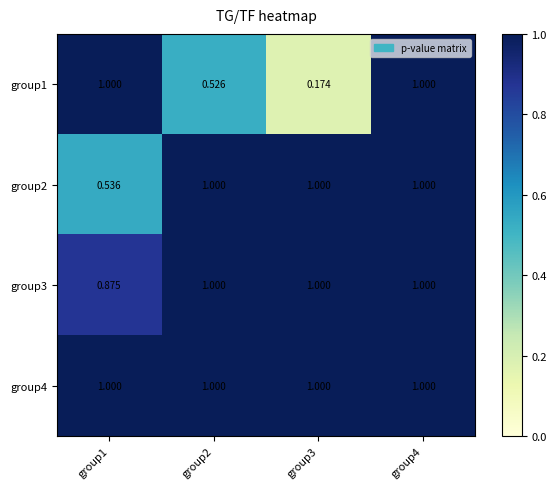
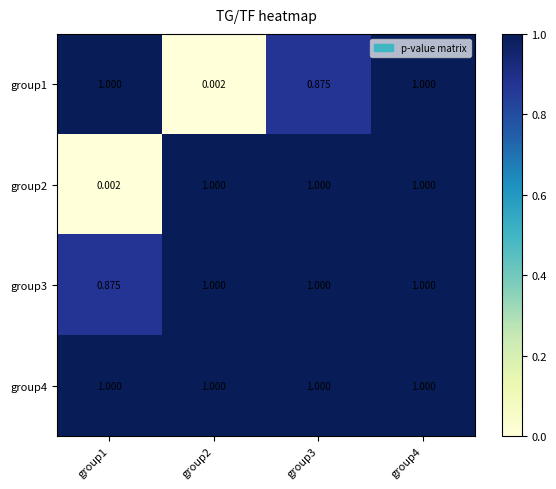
group1, group2: 0.526 -> 0.002
group1, group3: 0.174 -> 0.875
group2, group1: 0.536 -> 0.002
